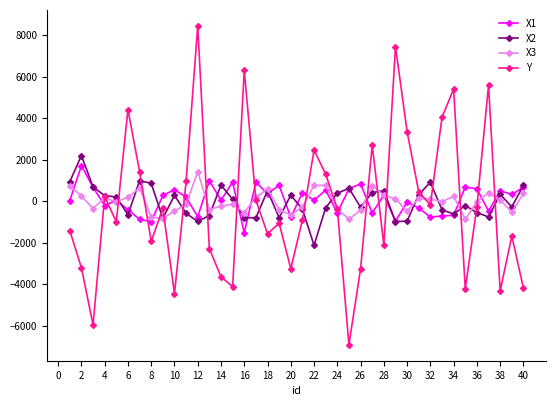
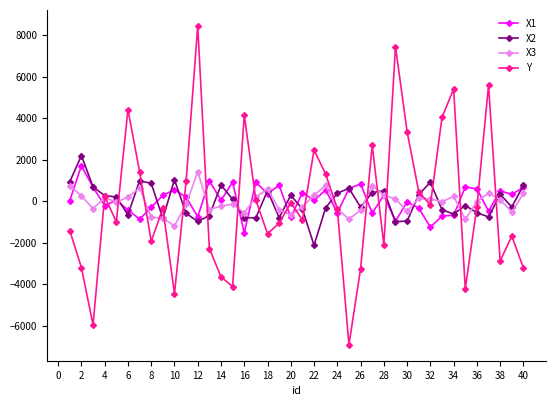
X1, 8: -1000 -> -300
X2, 10: 300 -> 1000
X3, 10: -500 -> -1200
Y, 16: 6300 -> 4100
Y, 20: -3200 -> -100
X3, 22: 800 -> 300
X1, 32: -800 -> -1300
Y, 38: -4300 -> -2900
Y, 40: -4200 -> -3200
